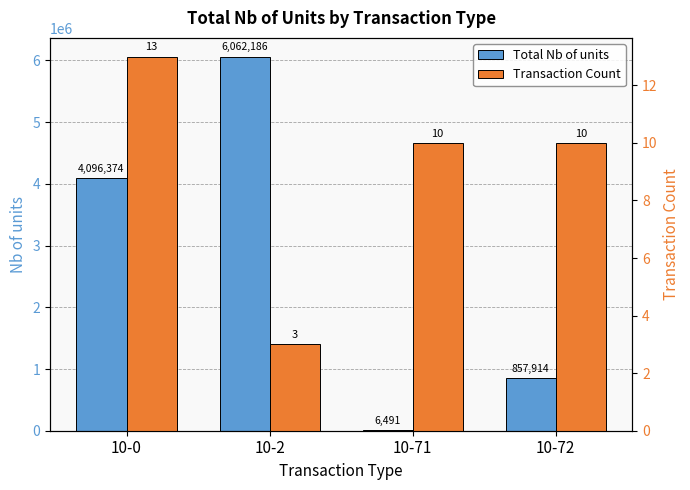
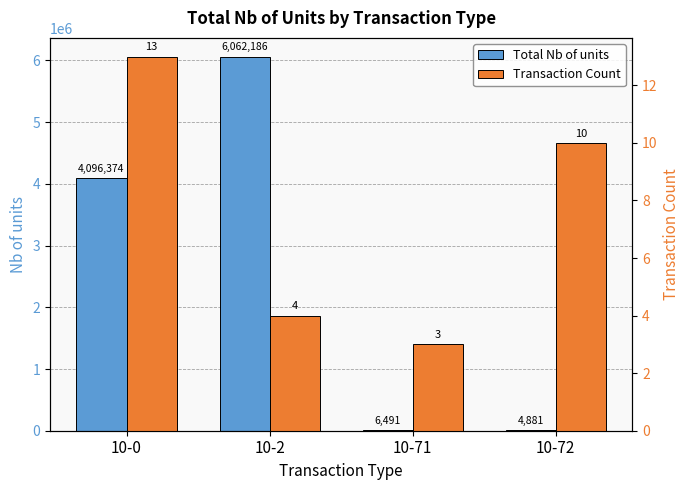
Total Nb of units, 10-72: 857,914 -> 4,881
Transaction Count, 10-2: 3 -> 4
Transaction Count, 10-71: 10 -> 3
